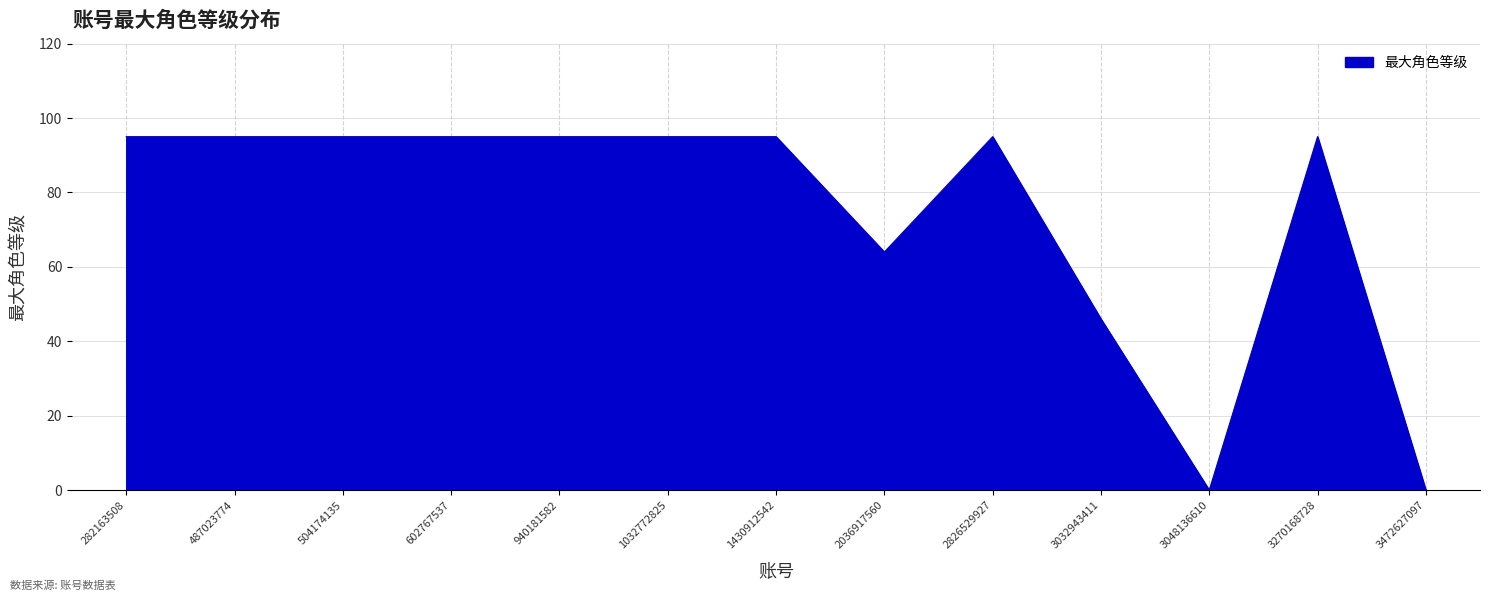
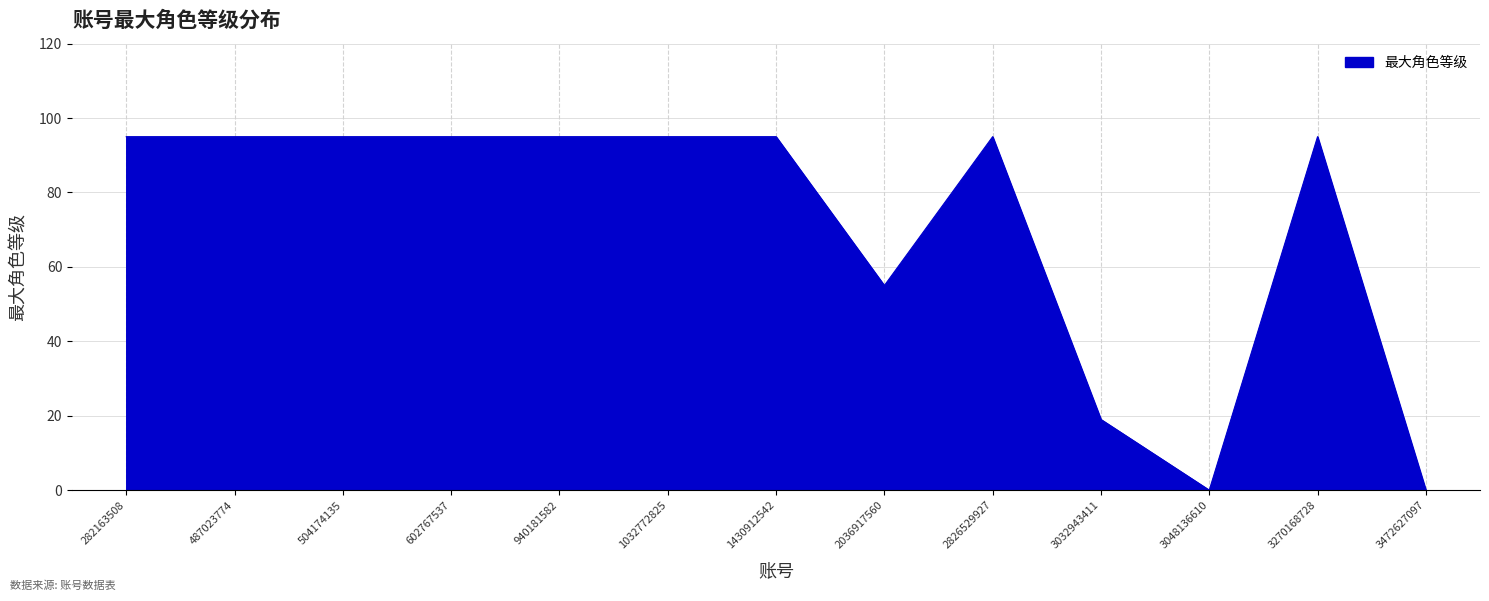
2036917560: 64 -> 55
3032943411: 46 -> 19
